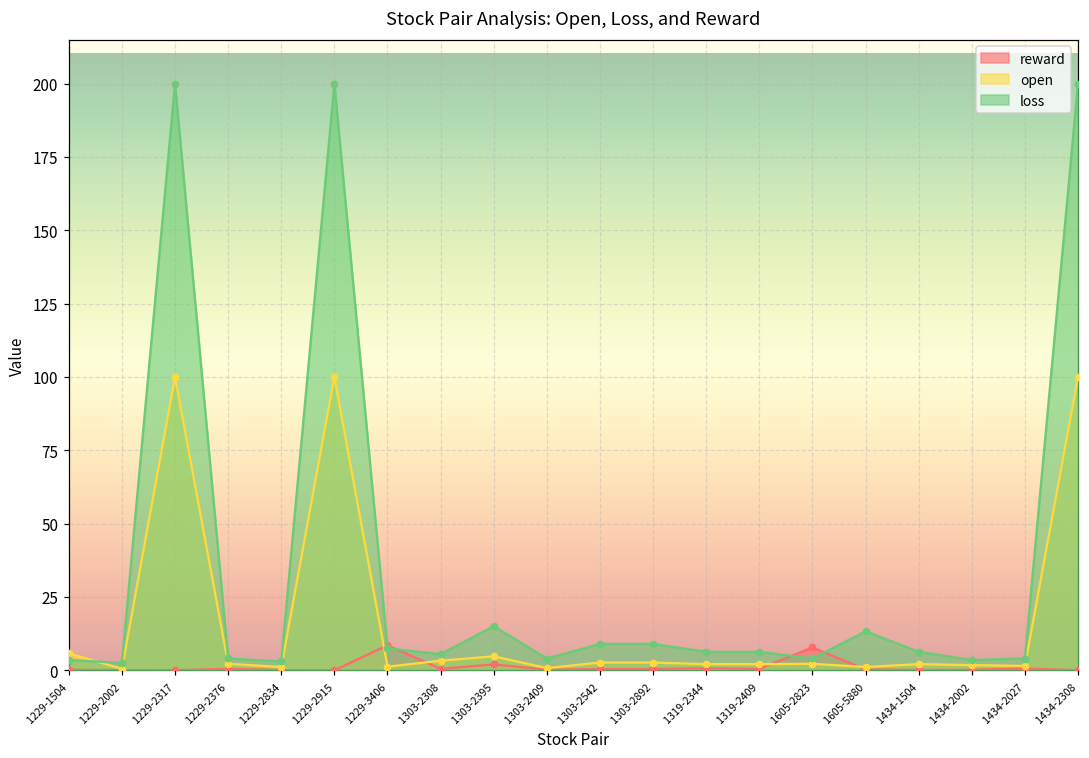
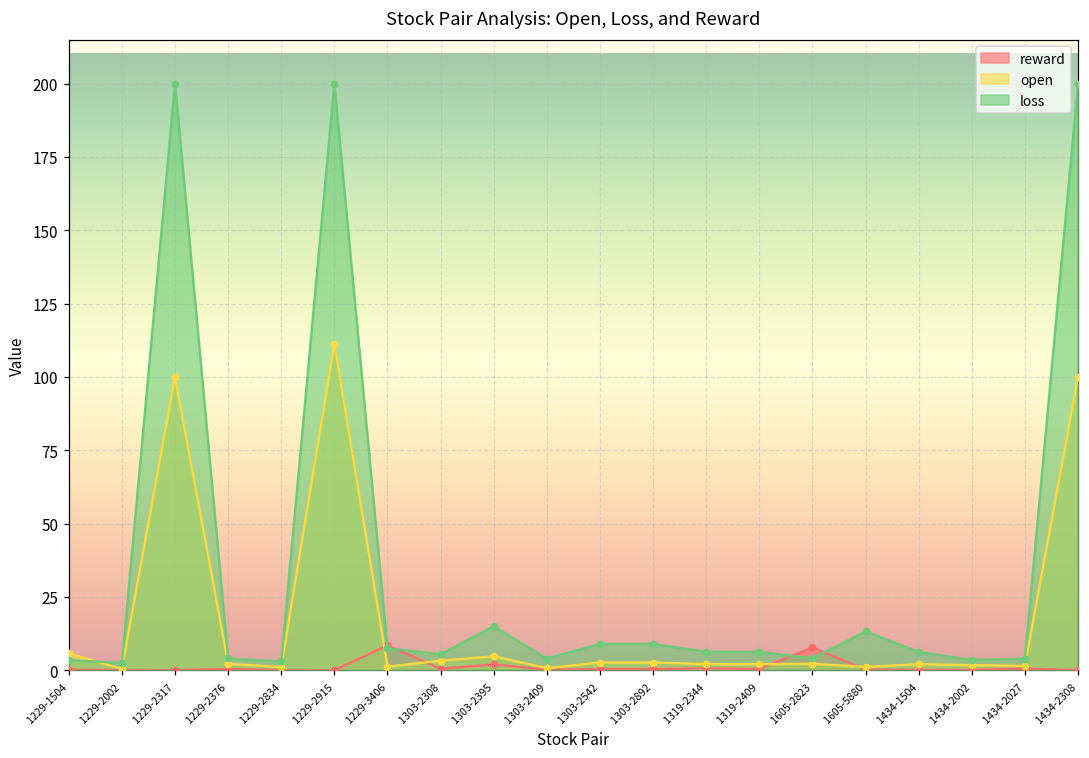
open, 1229-2915: 100 -> 111
